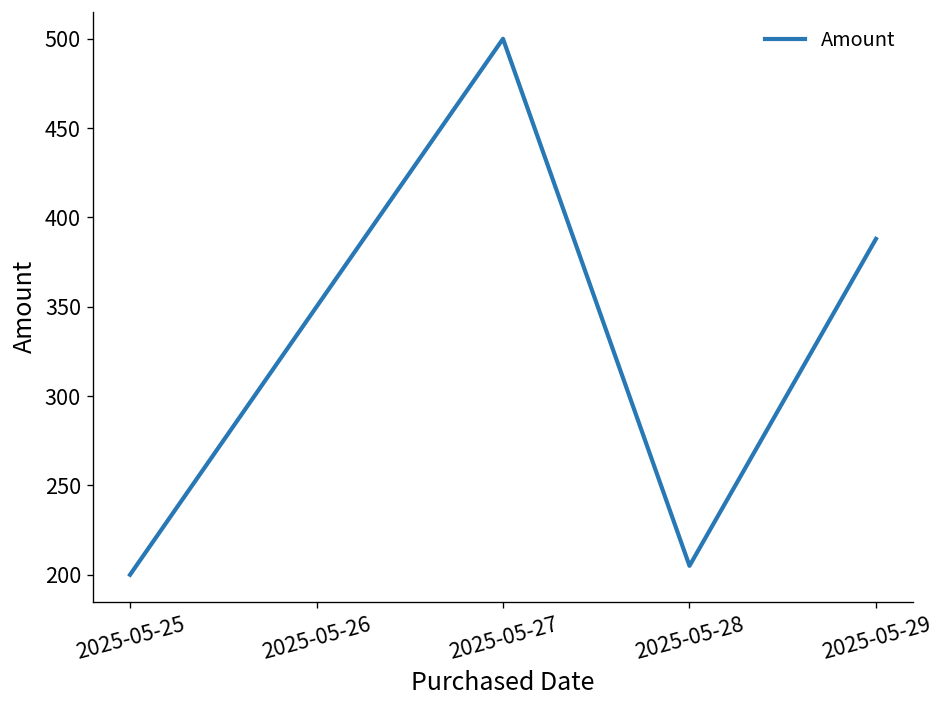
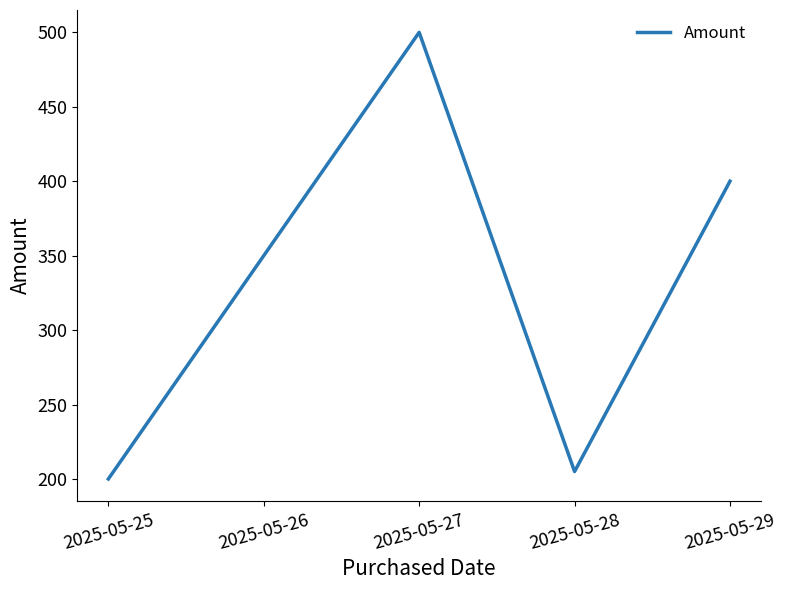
2025-05-29: 388 -> 400
